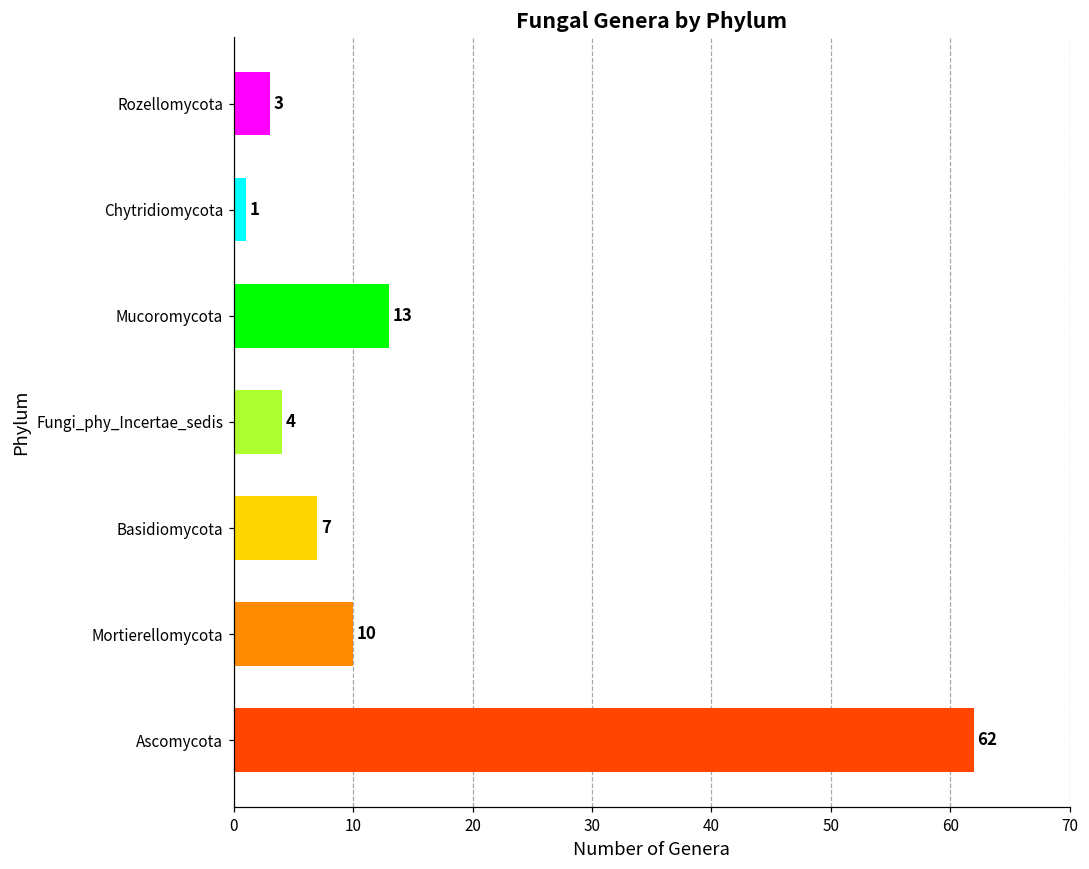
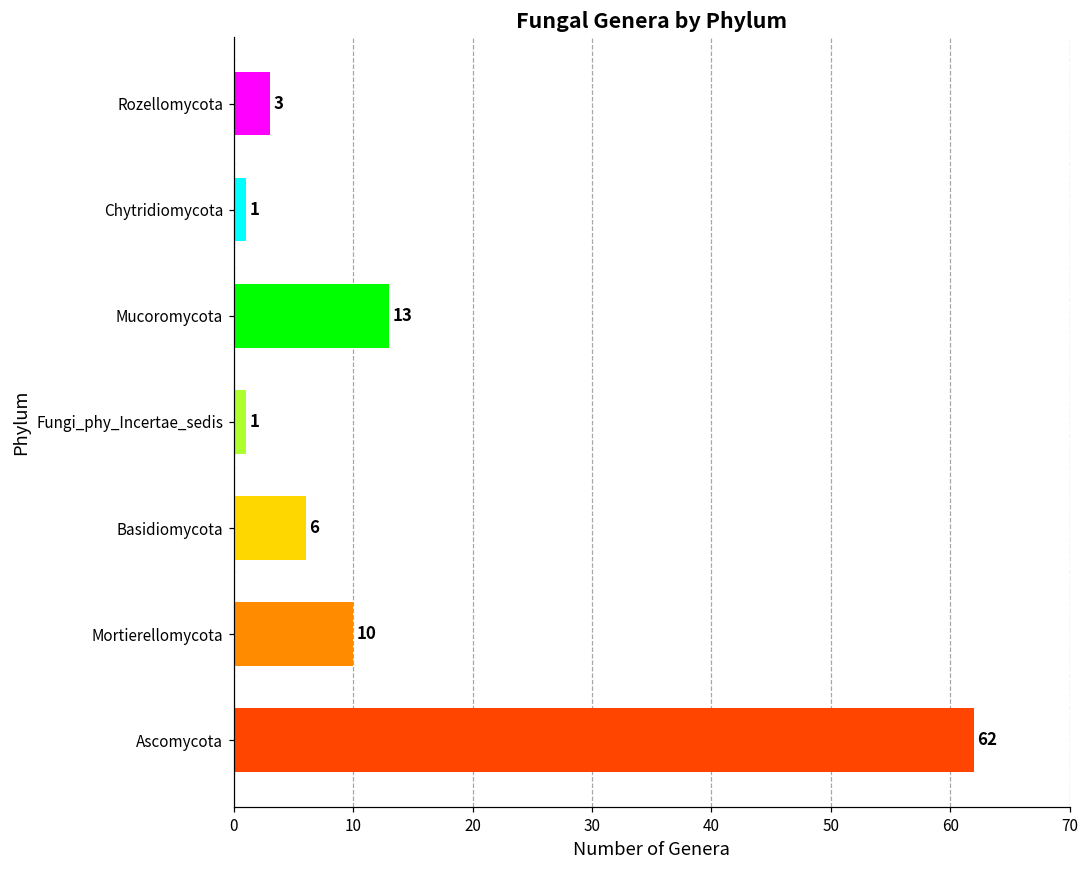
Fungi_phy_Incertae_sedis: 4 -> 1
Basidiomycota: 7 -> 6
